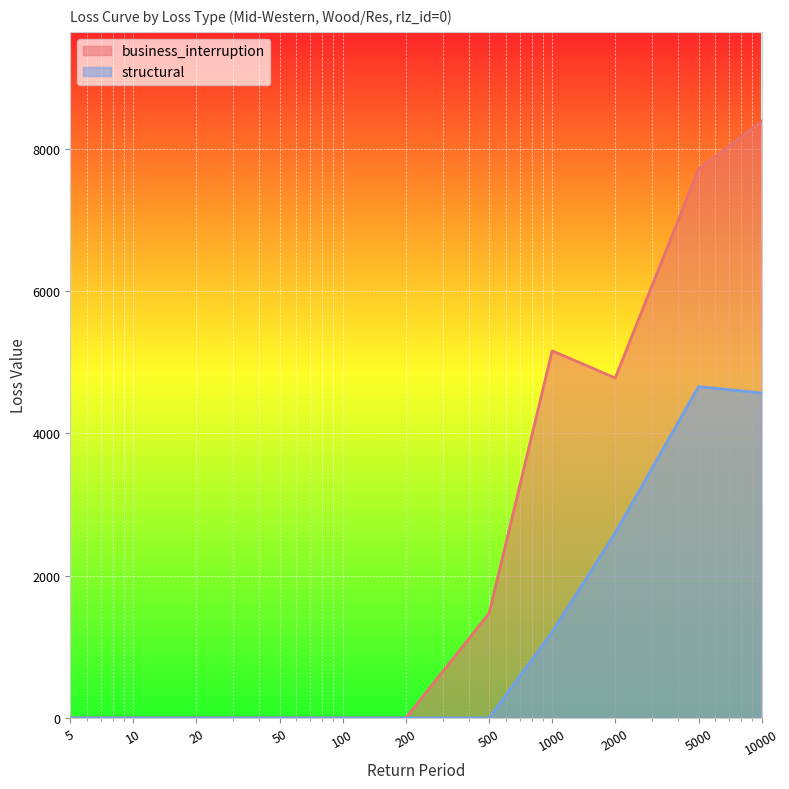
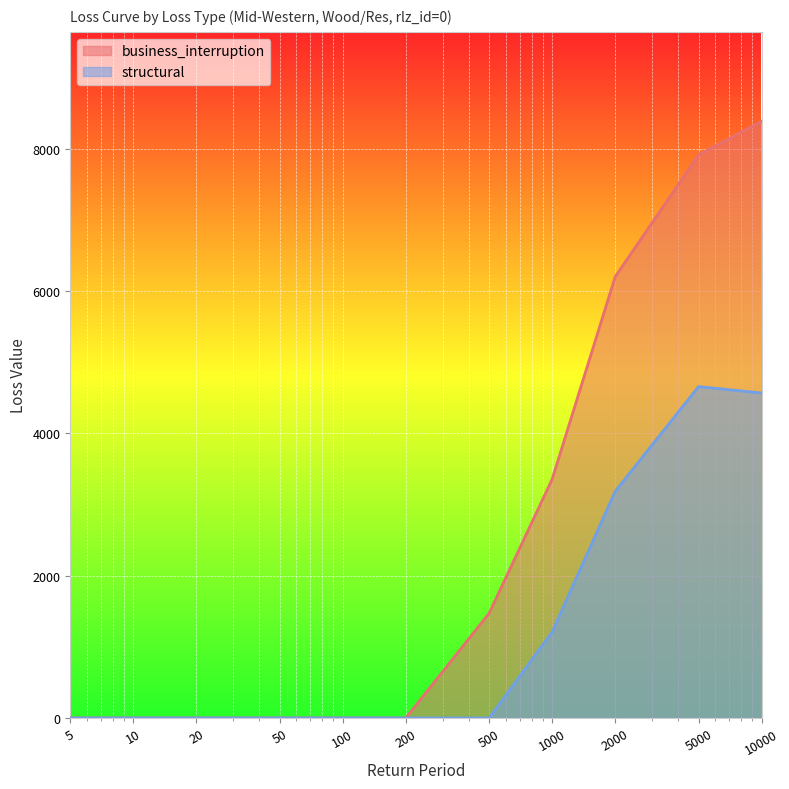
business_interruption, 1000: 5200 -> 3400
business_interruption, 2000: 4800 -> 6200
structural, 2000: 2600 -> 3200
business_interruption, 5000: 7700 -> 7900
